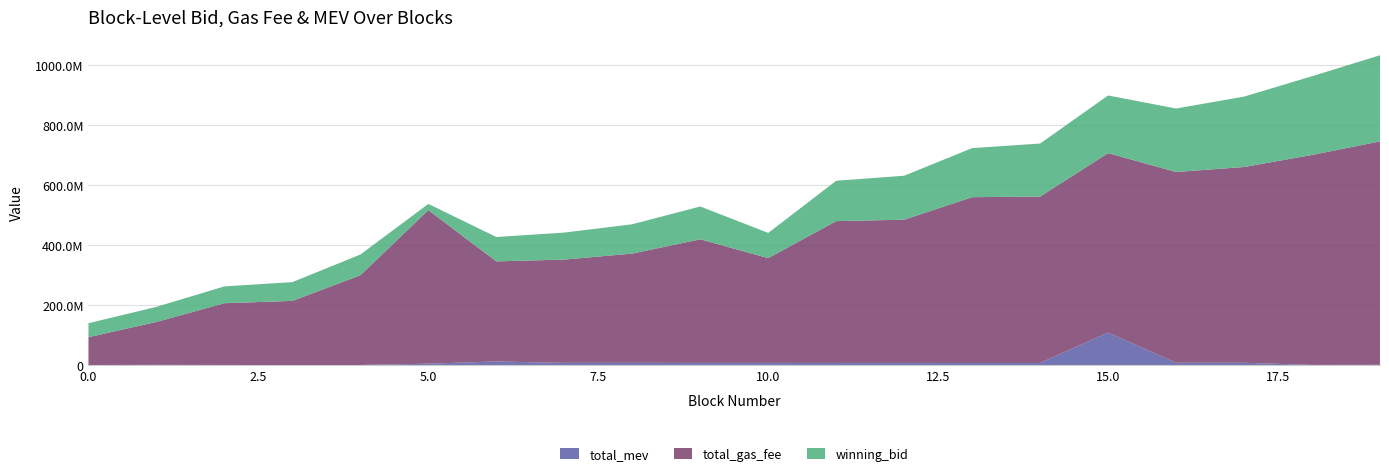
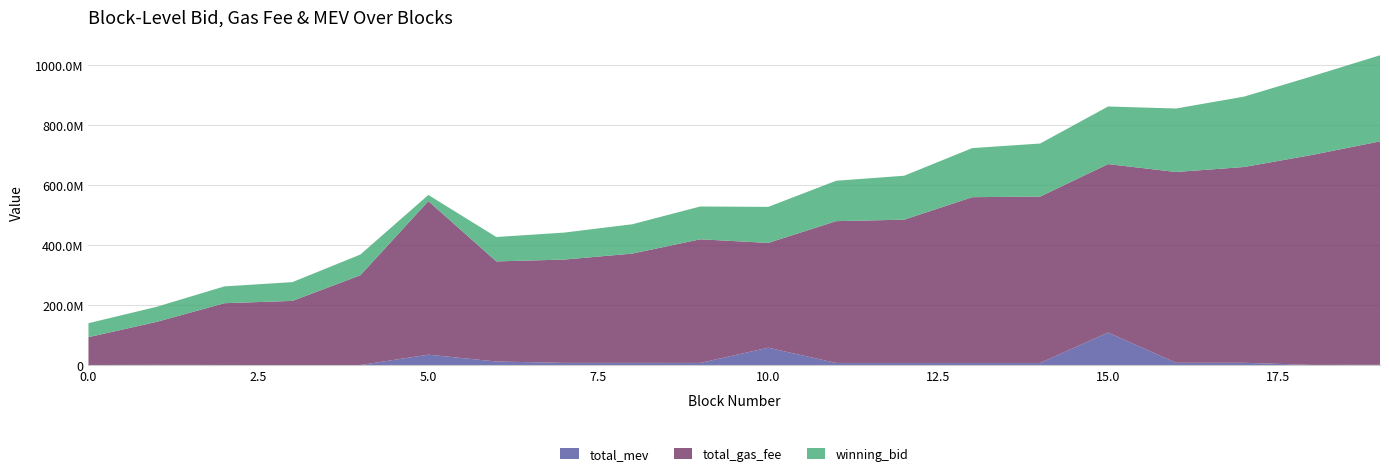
total_mev, 5.0: 10000000 -> 30000000
total_mev, 10.0: 10000000 -> 60000000
winning_bid, 10.0: 80000000 -> 120000000
total_gas_fee, 15.0: 600000000 -> 560000000
